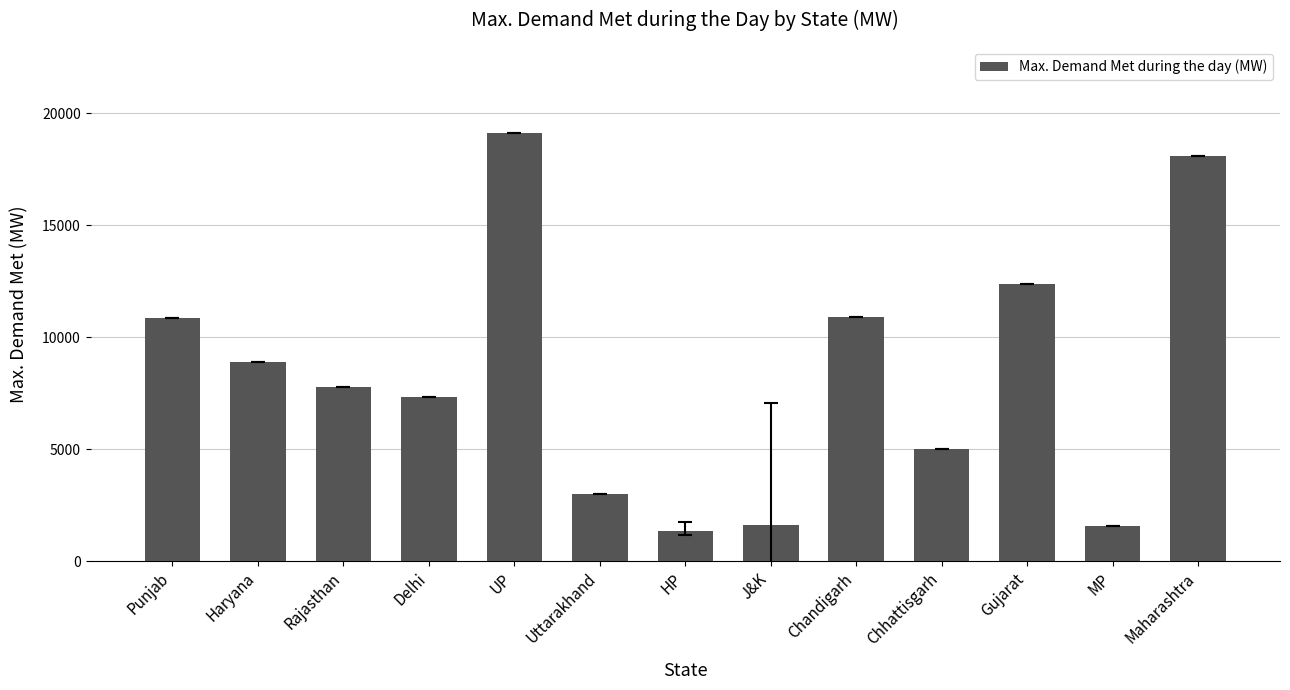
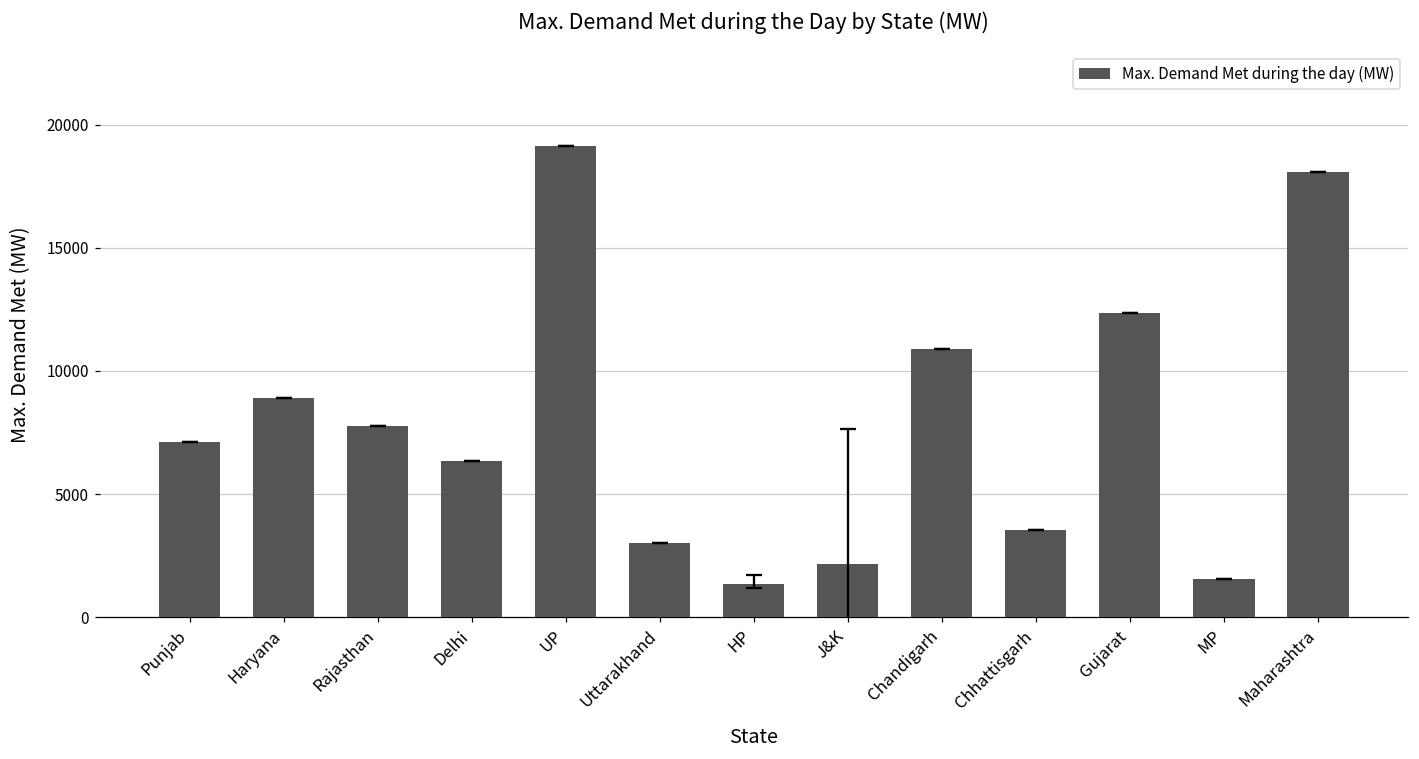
Max. Demand Met during the day (MW), Punjab: 10900 -> 7100
Max. Demand Met during the day (MW), Delhi: 7300 -> 6400
Max. Demand Met during the day (MW), J&K: 1600 -> 2200
Max. Demand Met during the day (MW), Chhattisgarh: 5000 -> 3500
